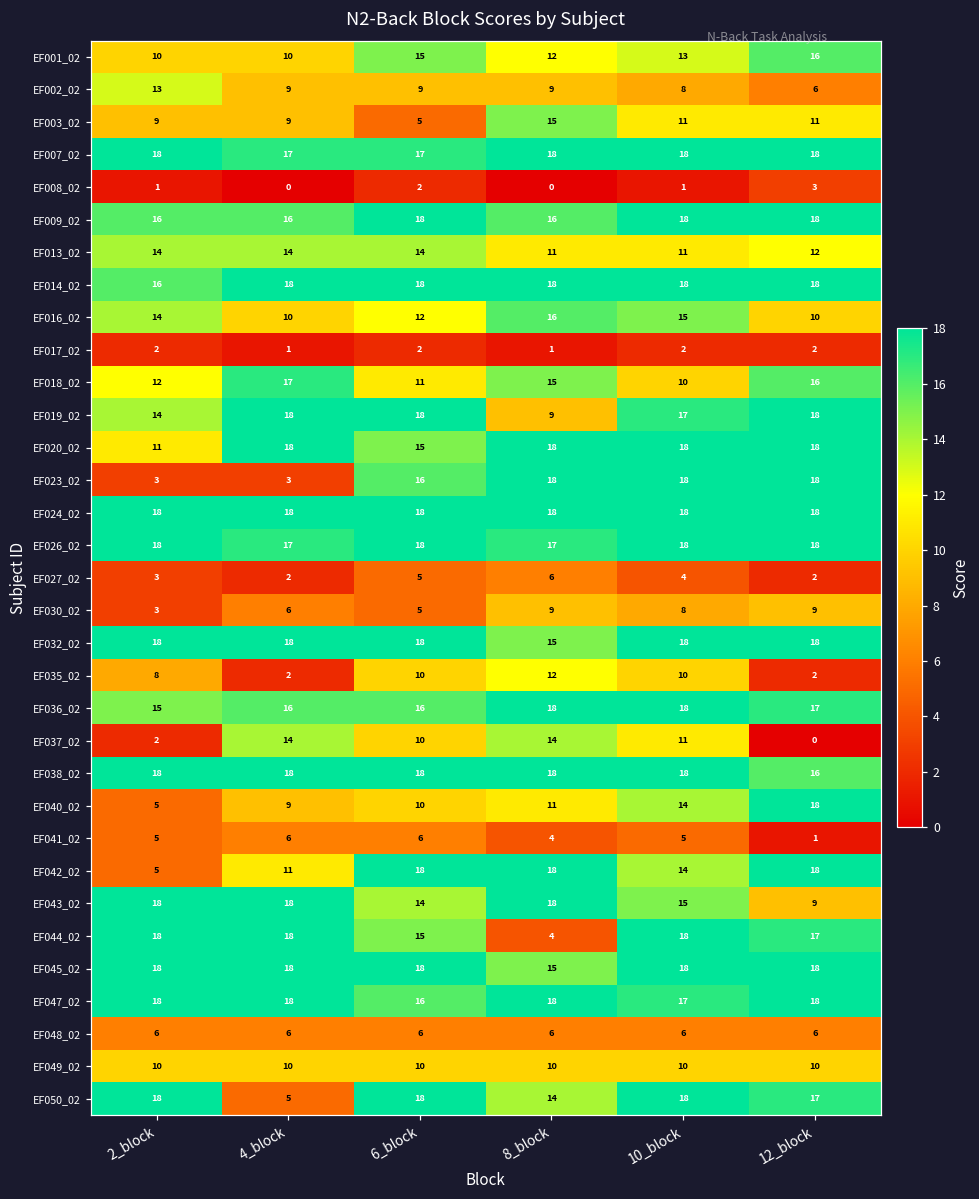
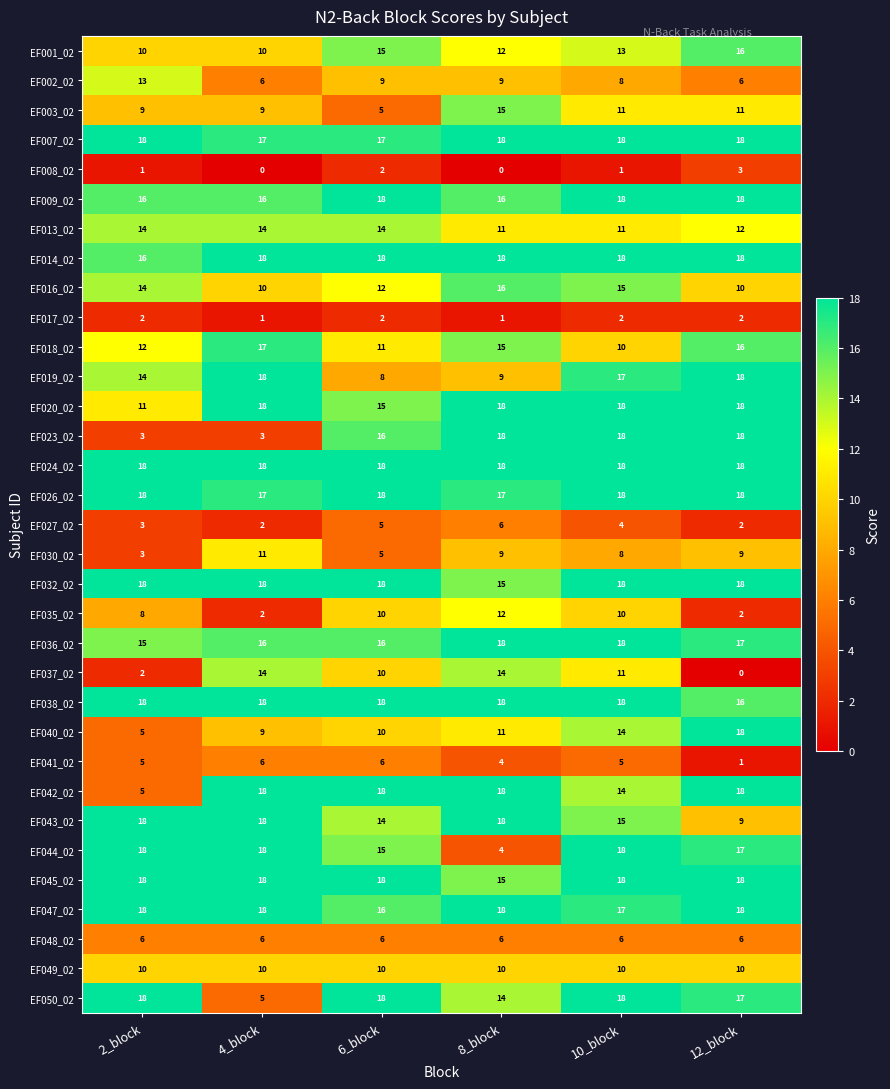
EF002_02, 4_block: 9 -> 6
EF019_02, 6_block: 18 -> 8
EF030_02, 4_block: 6 -> 11
EF042_02, 4_block: 11 -> 18
